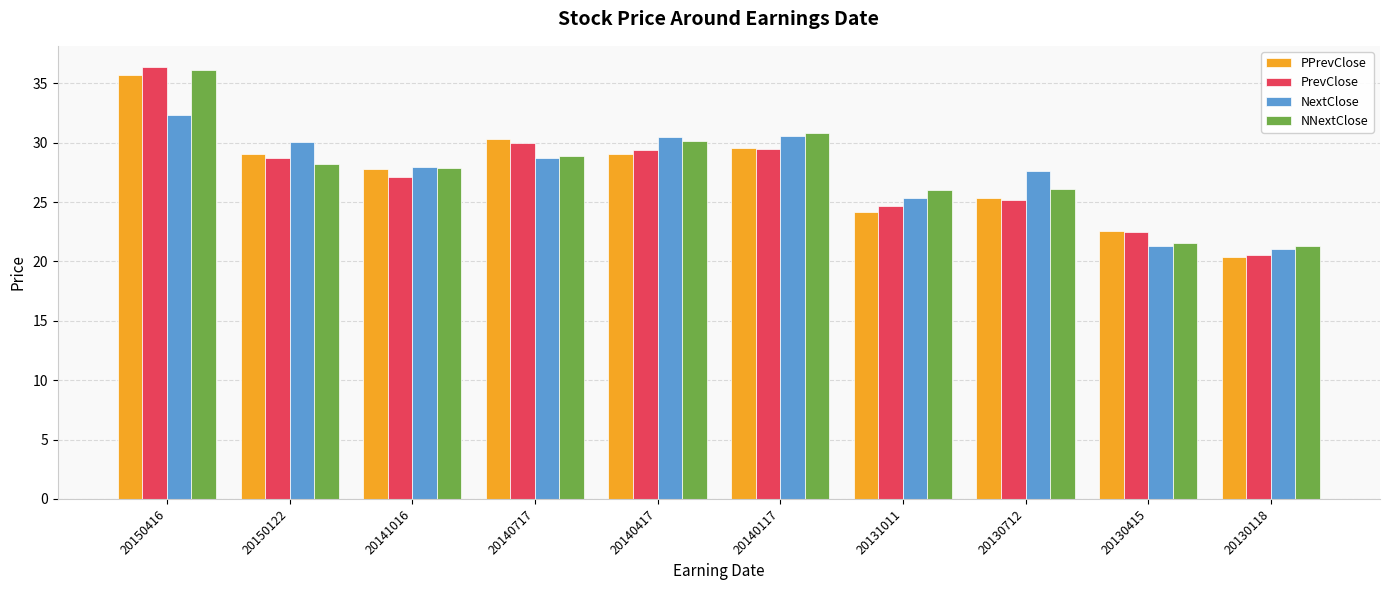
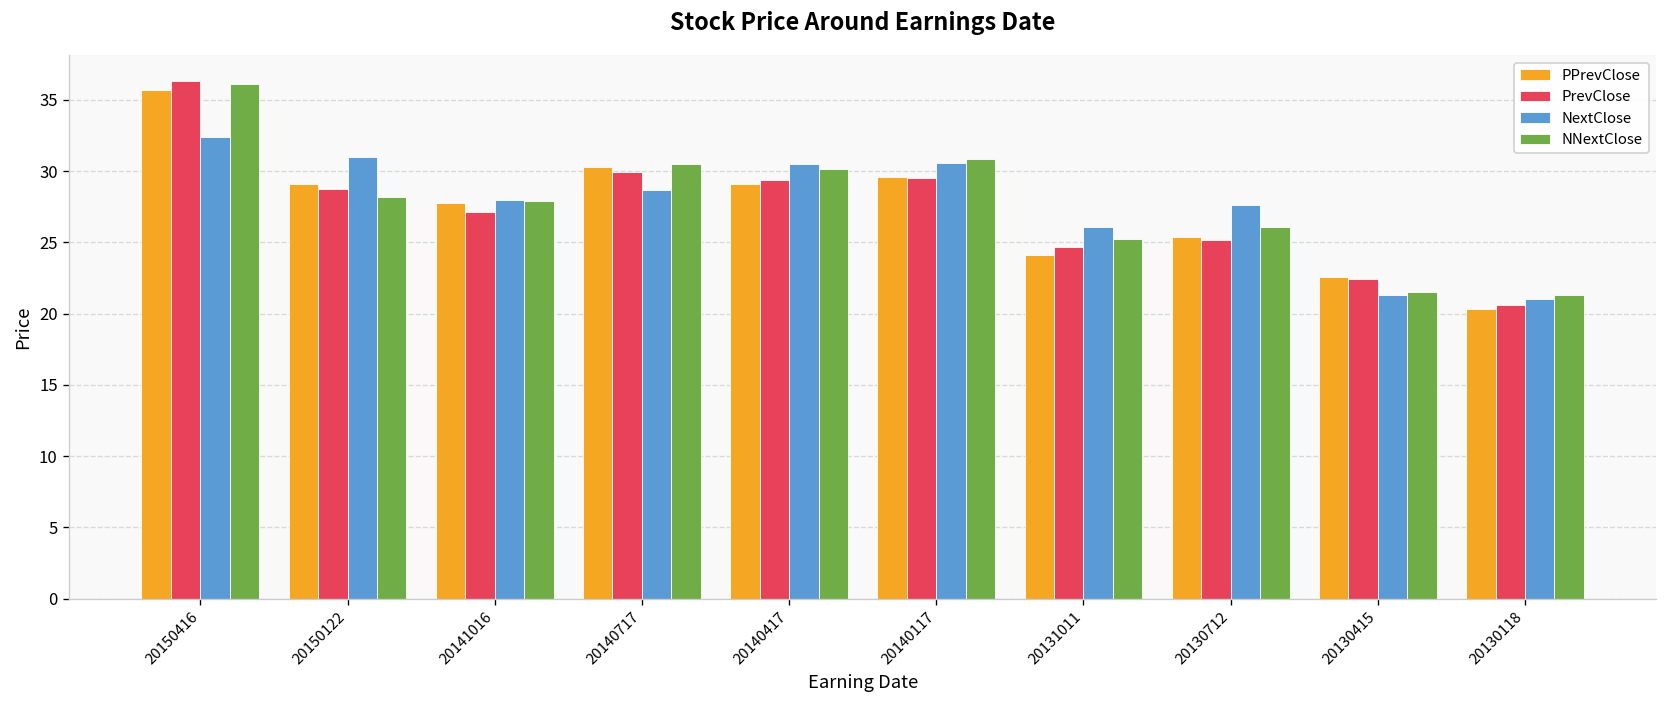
NextClose, 20150122: 30.1 -> 31.0
NNextClose, 20140717: 28.8 -> 30.5
NextClose, 20131011: 25.4 -> 26.1
NNextClose, 20131011: 26.0 -> 25.3
